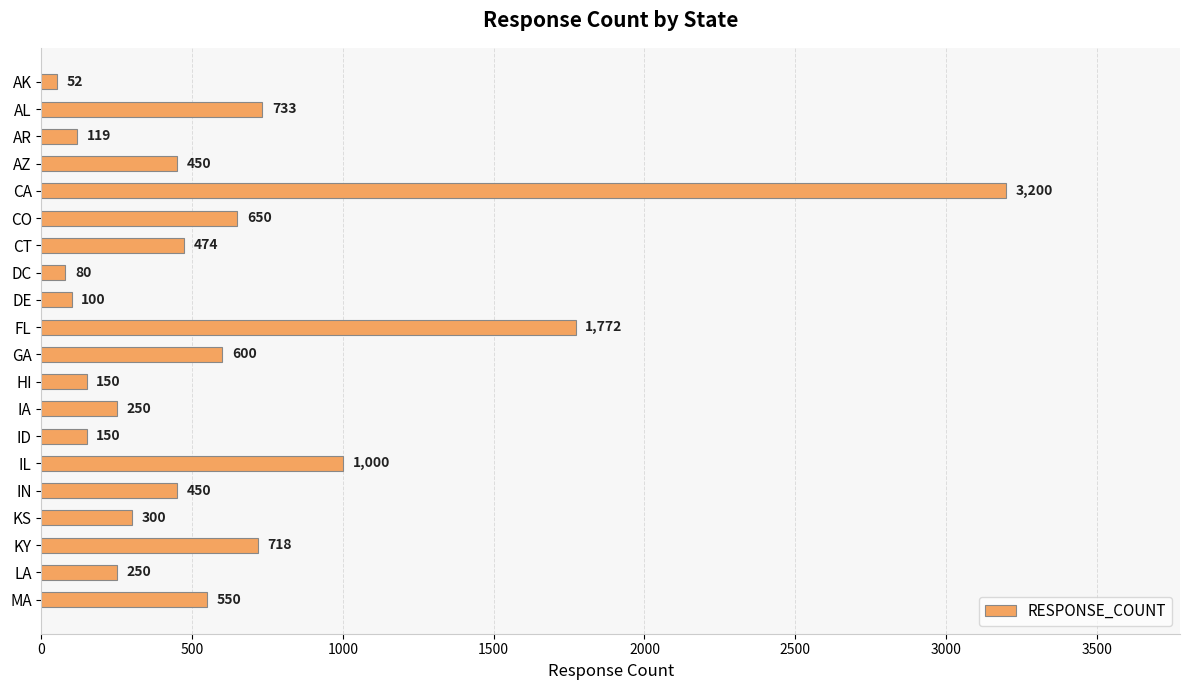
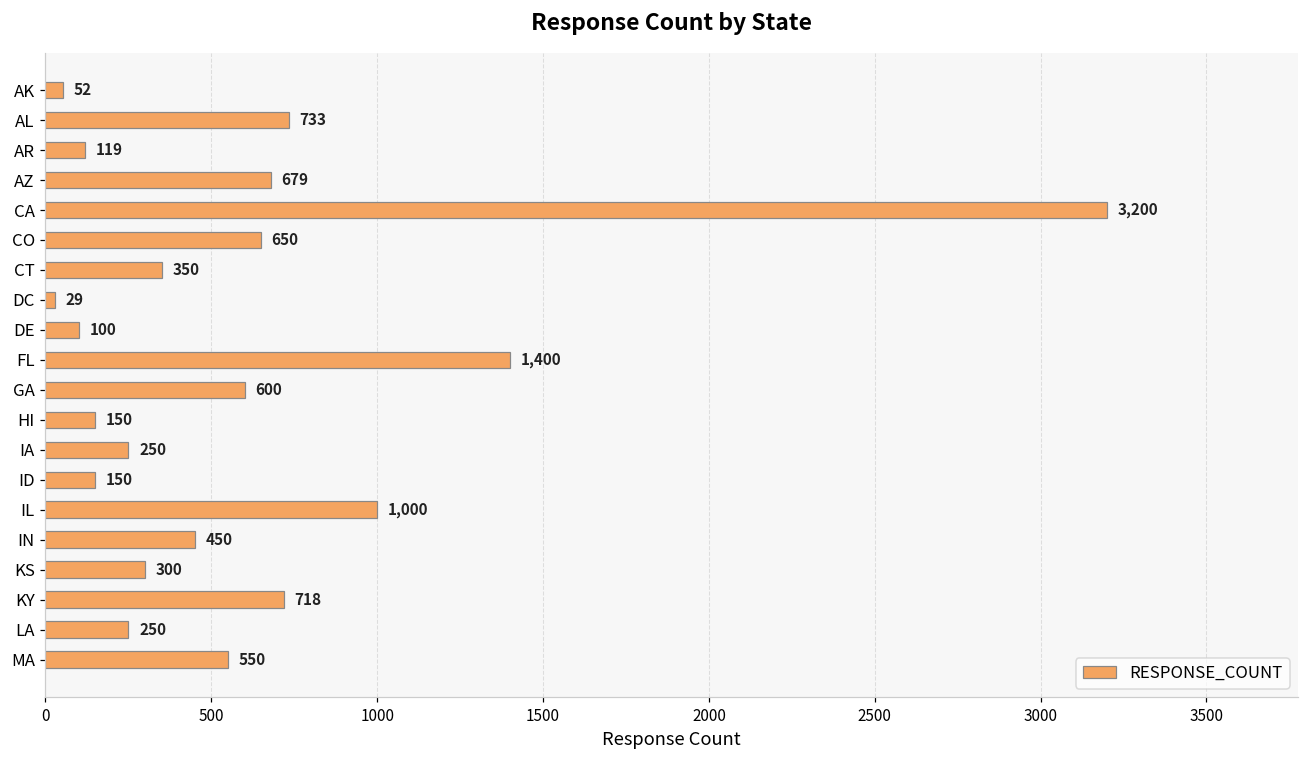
AZ: 450 -> 679
CT: 474 -> 350
DC: 80 -> 29
FL: 1,772 -> 1,400
